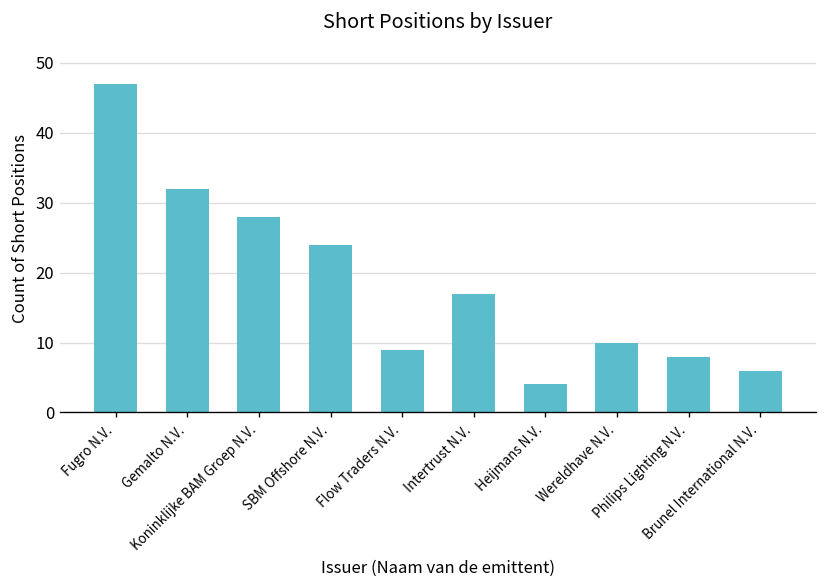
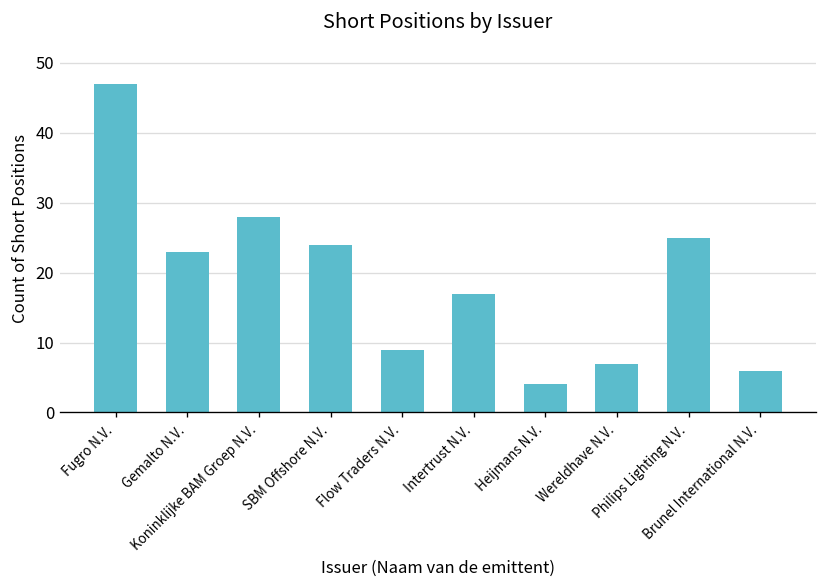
Gemalto N.V.: 32 -> 23
Wereldhave N.V.: 10 -> 7
Philips Lighting N.V.: 8 -> 25
